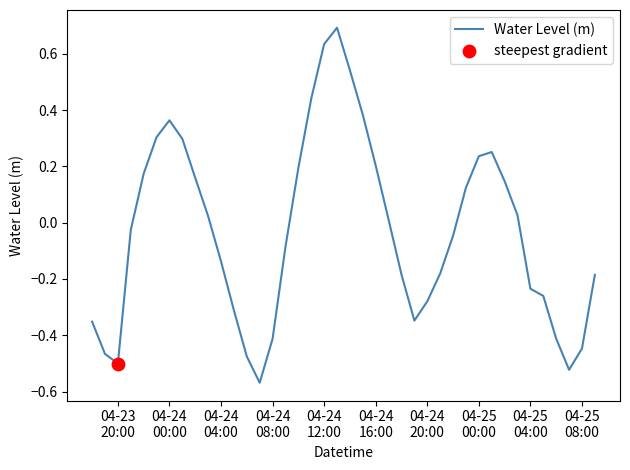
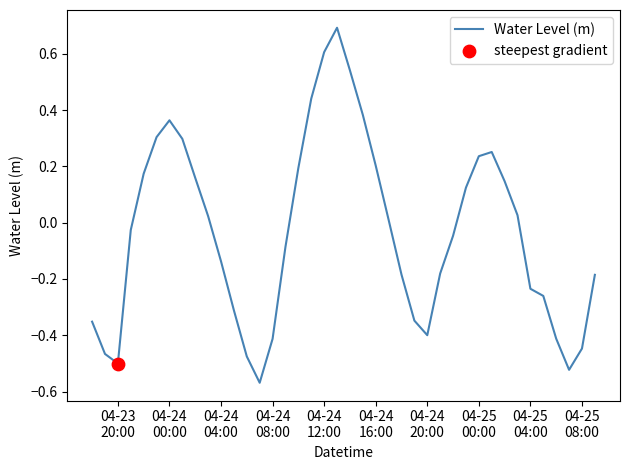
Water Level (m), 04-24 12:00: 0.63 -> 0.61
Water Level (m), 04-24 20:00: -0.28 -> -0.40
